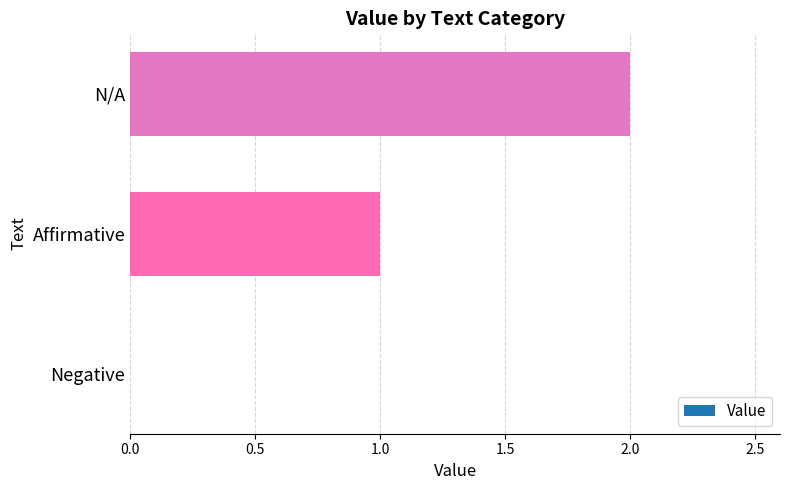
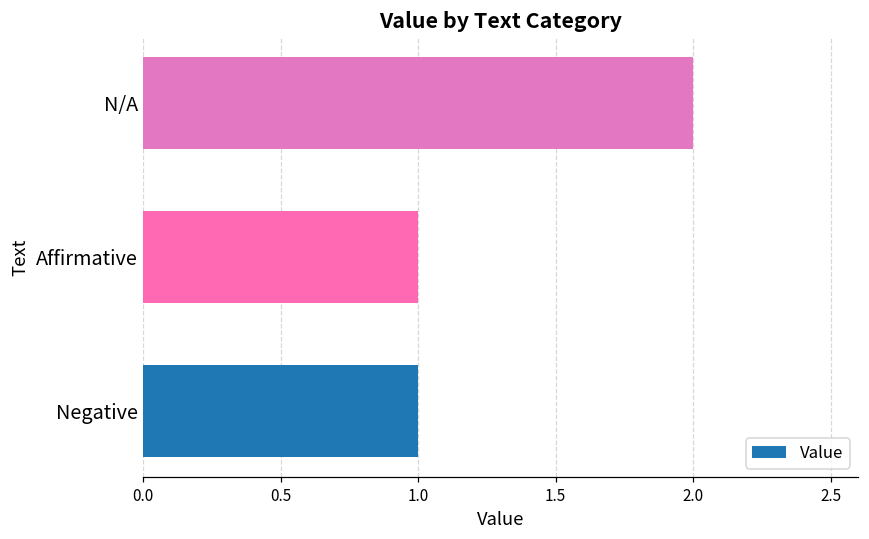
Negative: 0 -> 1
